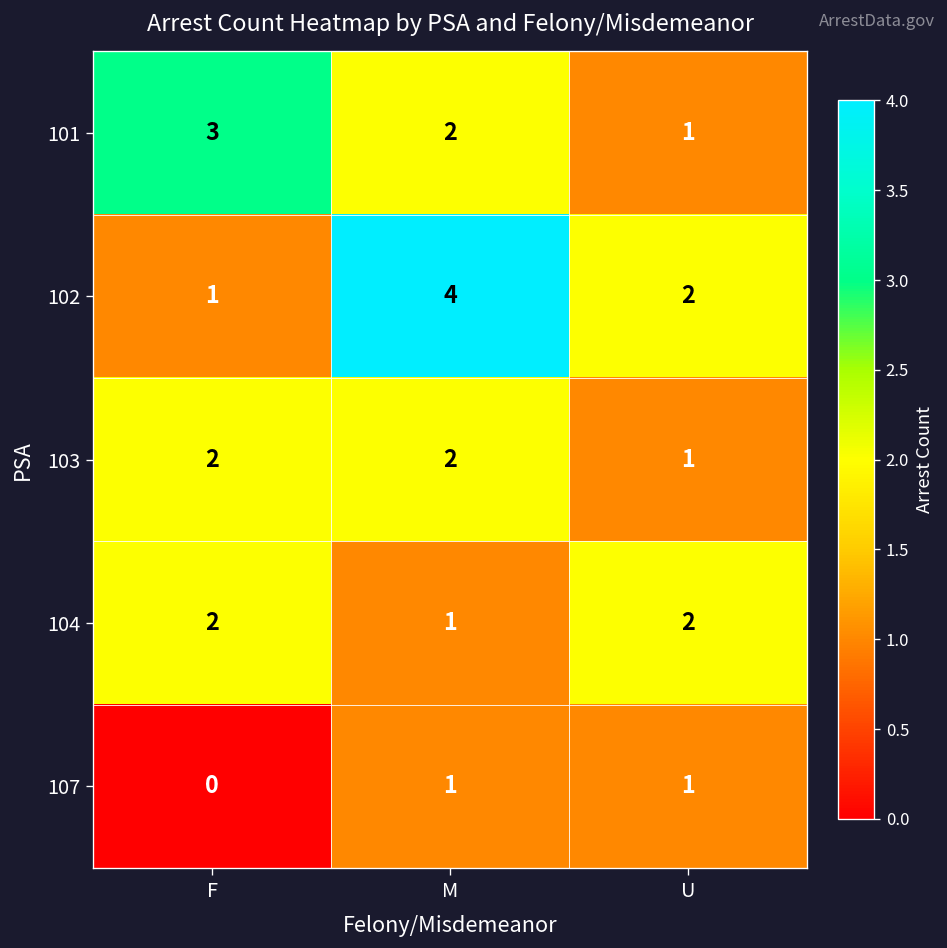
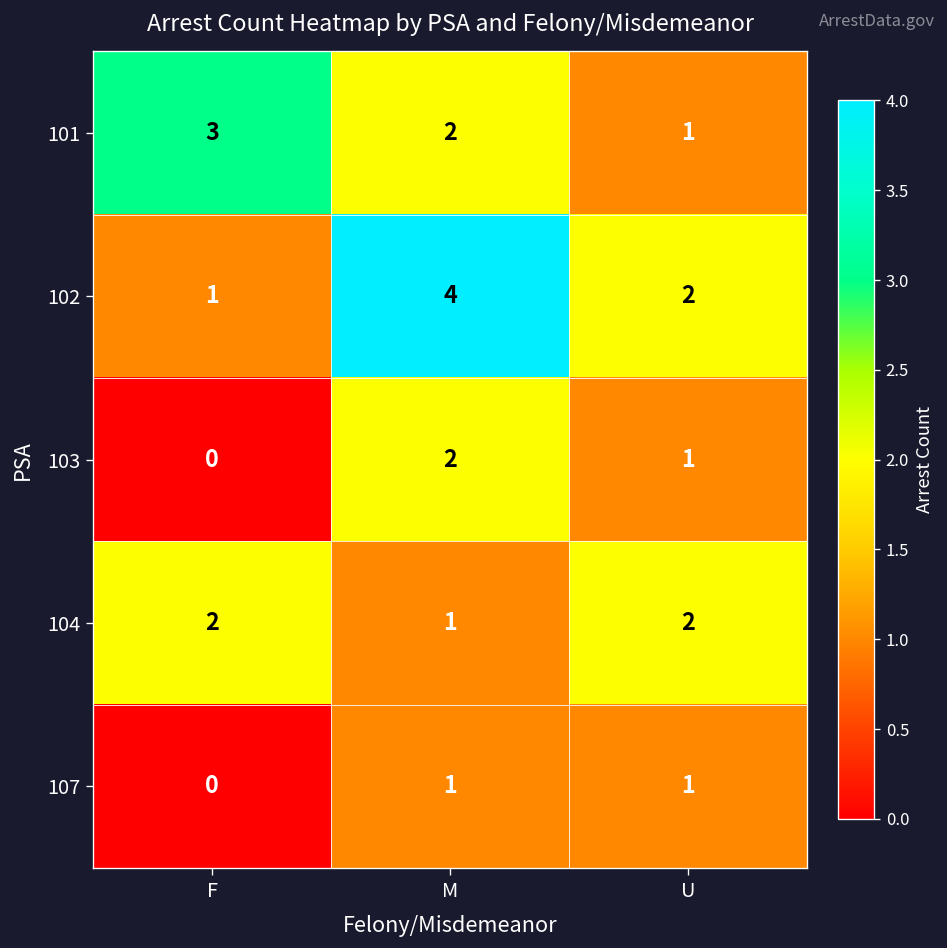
103, F: 2 -> 0
